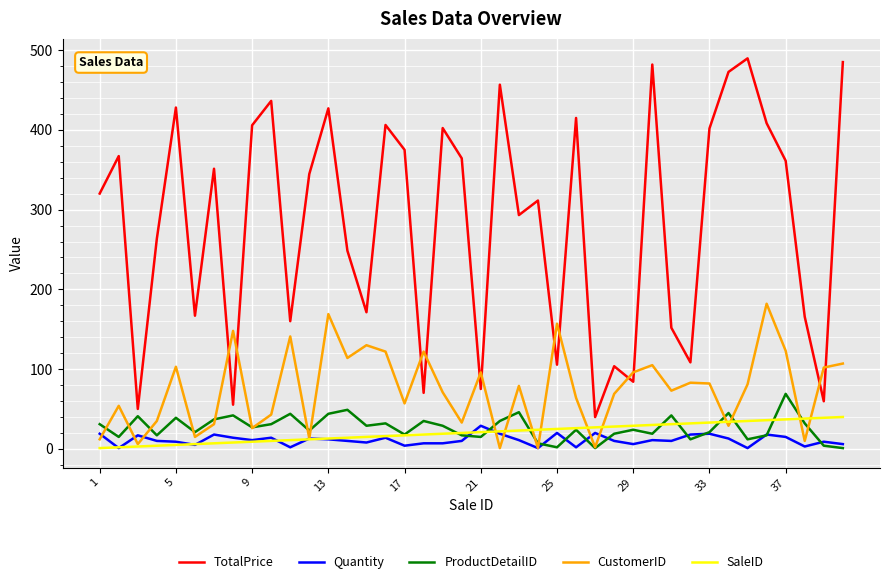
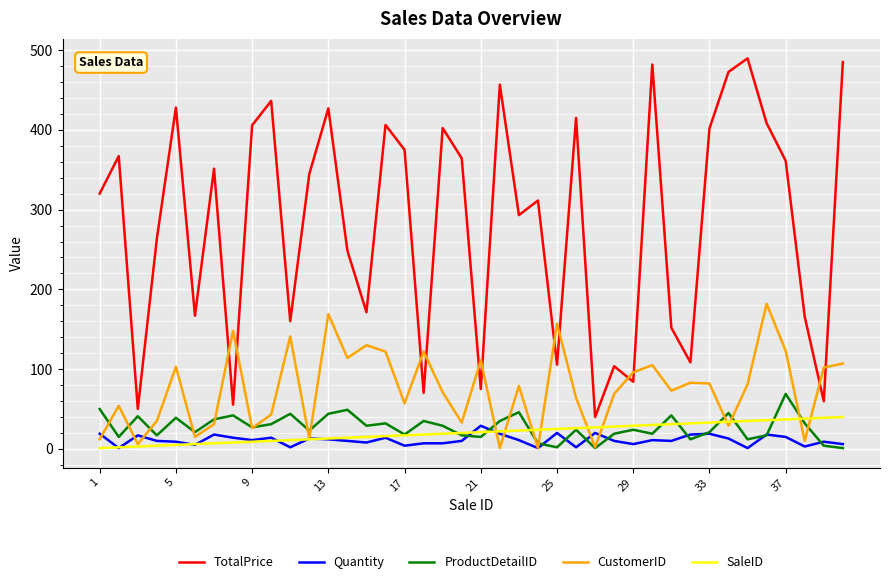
ProductDetailID, 1: 30 -> 50
CustomerID, 21: 100 -> 110
